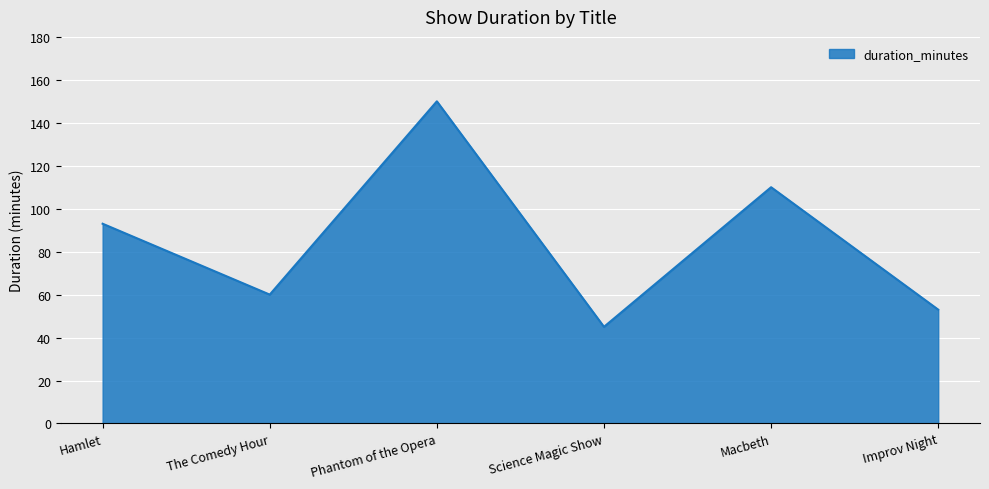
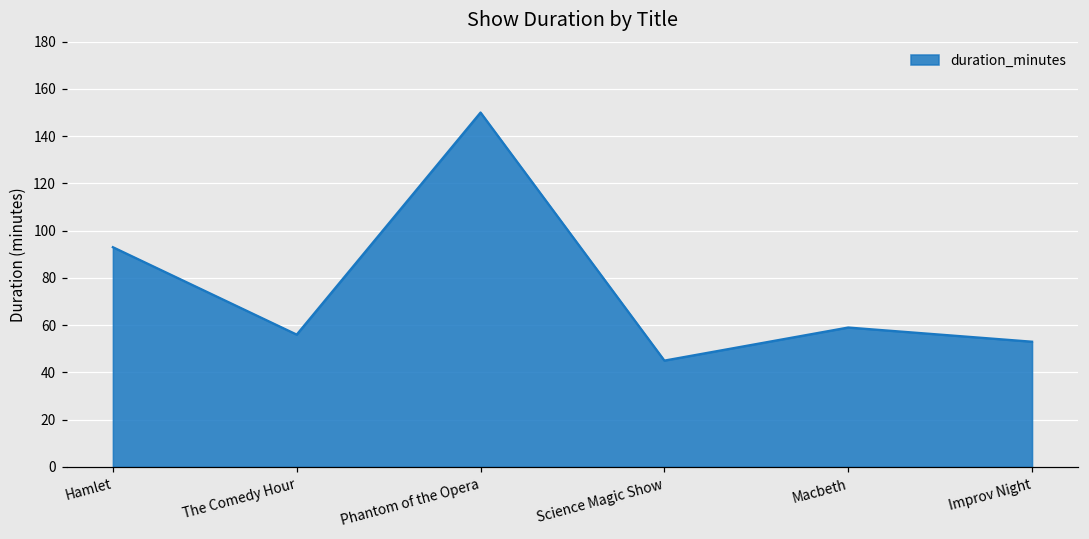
The Comedy Hour: 60 -> 56
Macbeth: 110 -> 59
